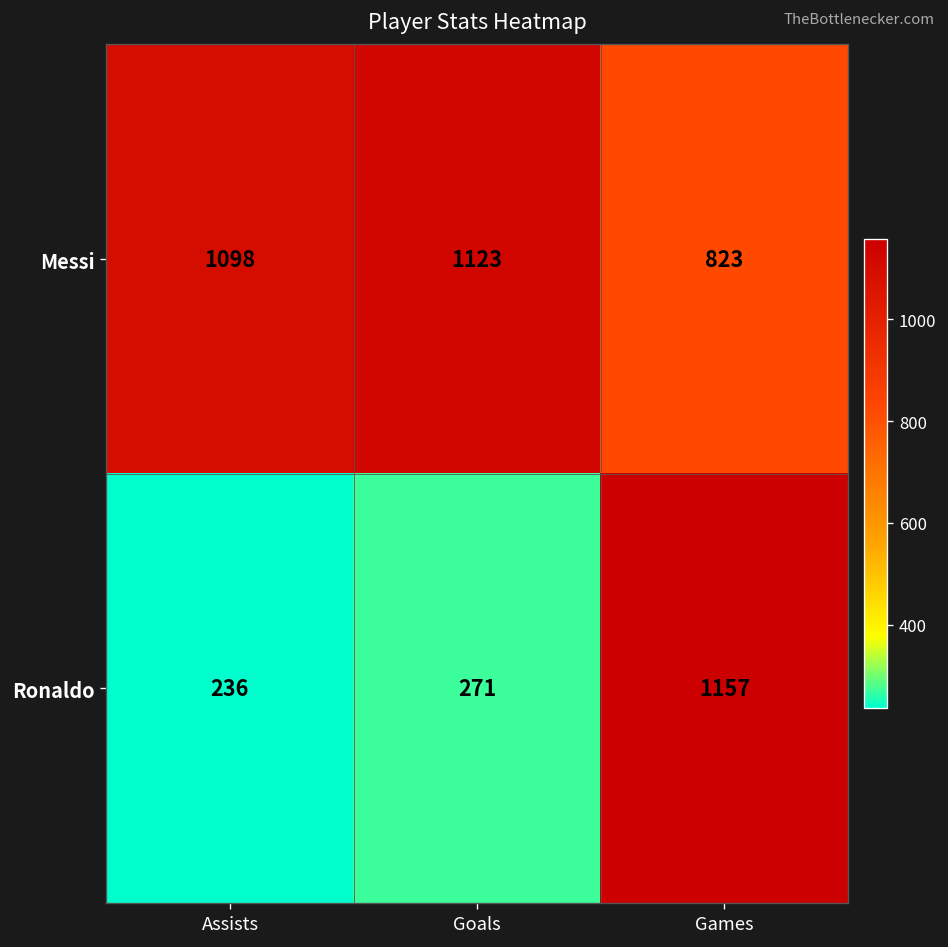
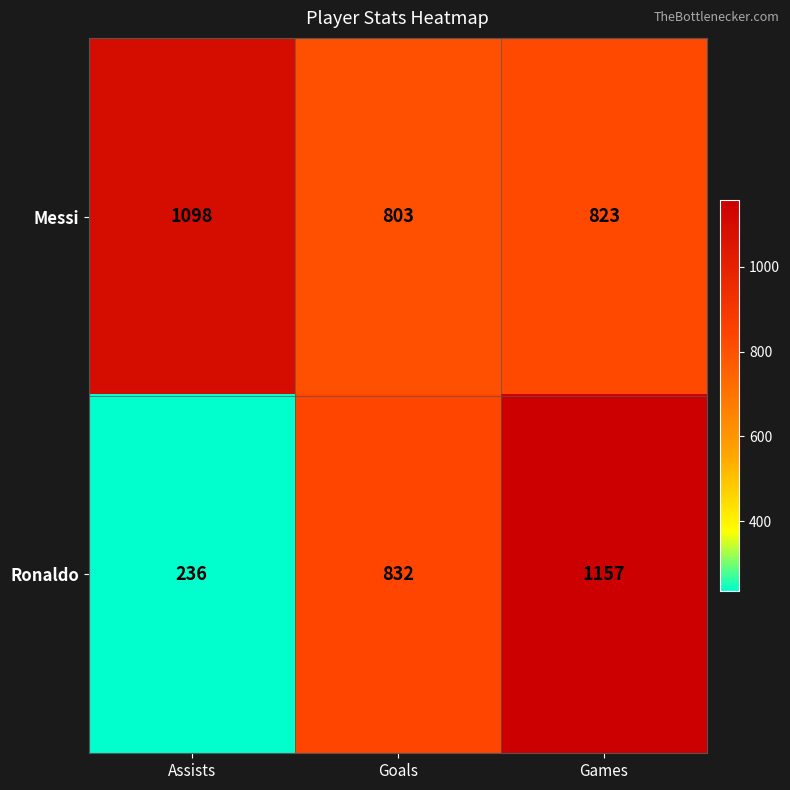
Messi, Goals: 1123 -> 803
Ronaldo, Goals: 271 -> 832
